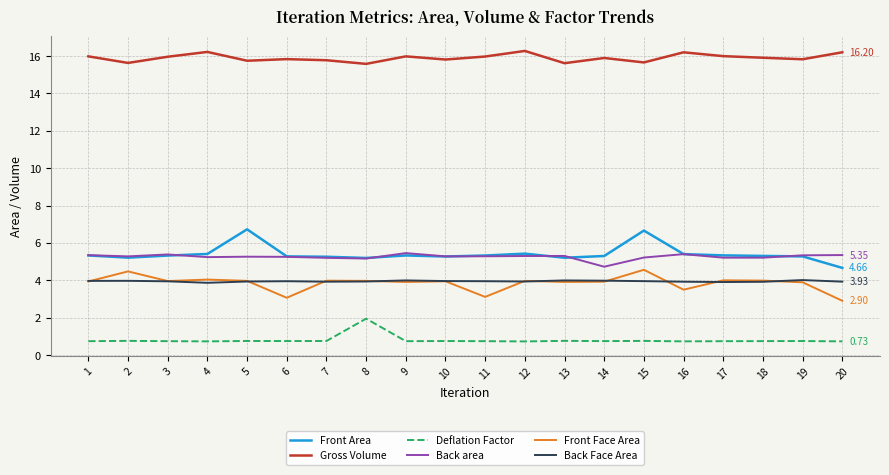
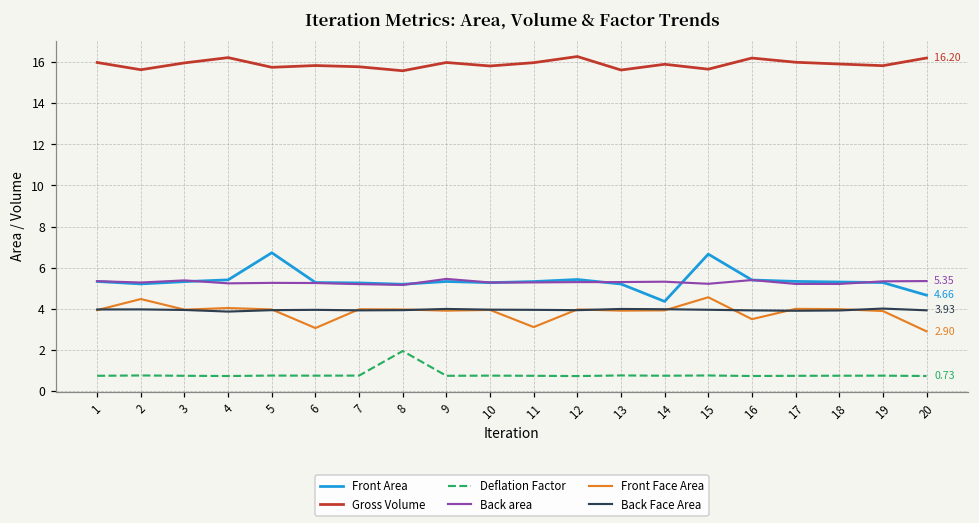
Front Area, 14: 5.3 -> 4.4
Back area, 14: 4.7 -> 5.3
